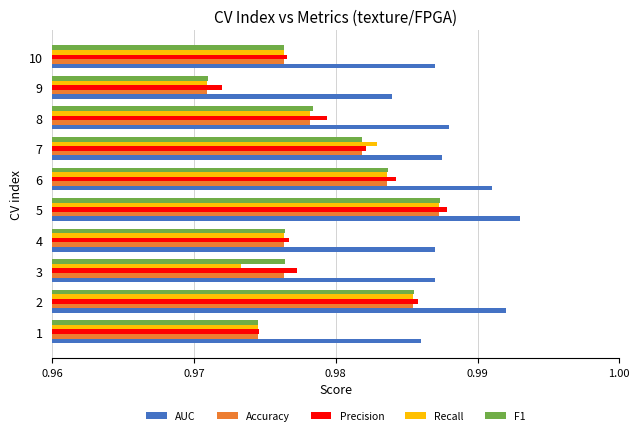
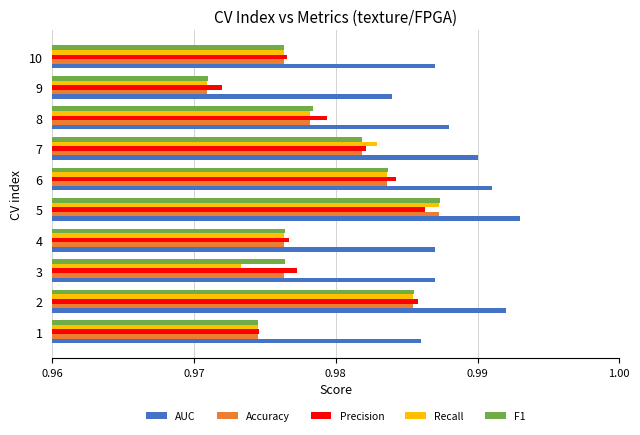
AUC, 7: 0.9875 -> 0.9900
Precision, 5: 0.9878 -> 0.9863
